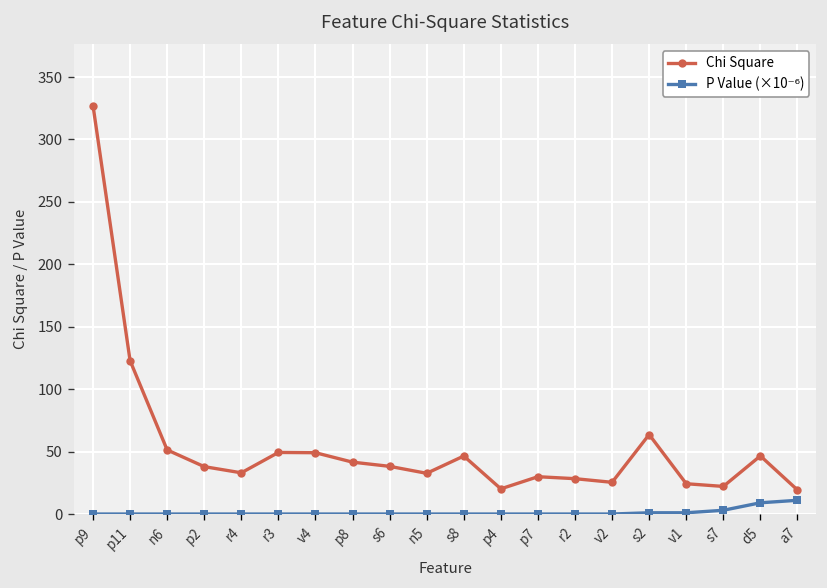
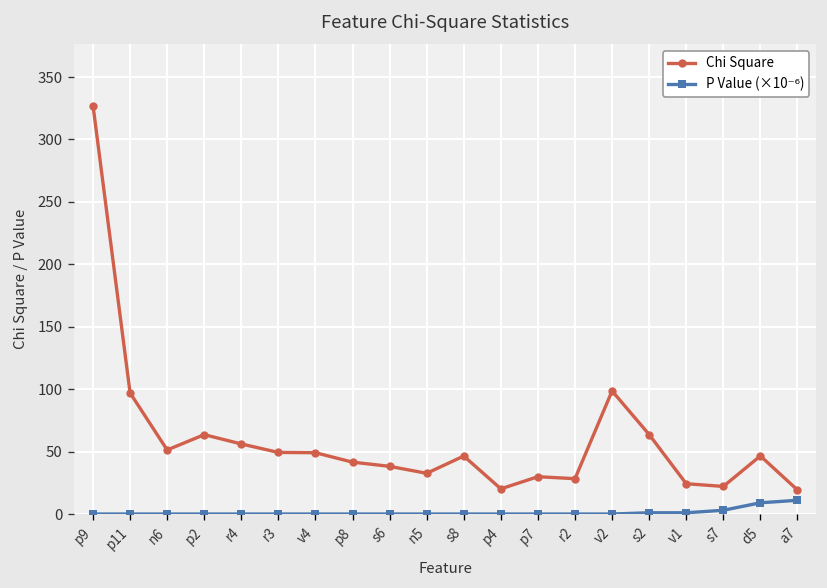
Chi Square, p11: 123 -> 97
Chi Square, p2: 38 -> 64
Chi Square, r4: 33 -> 56
Chi Square, v2: 25 -> 99
